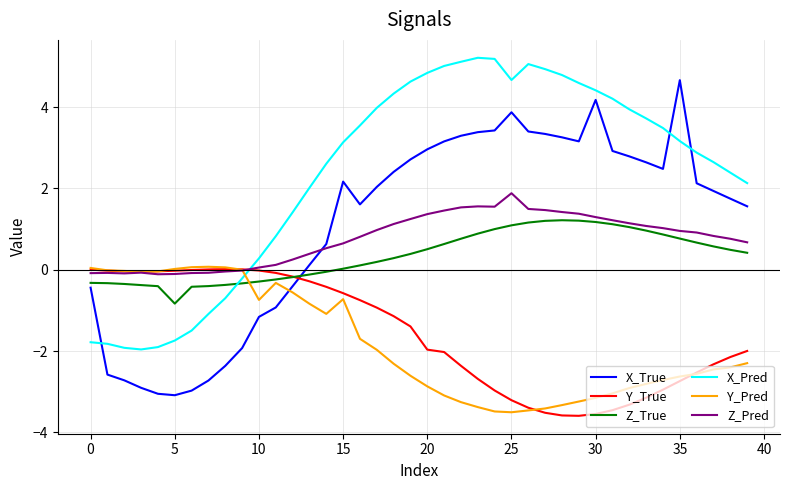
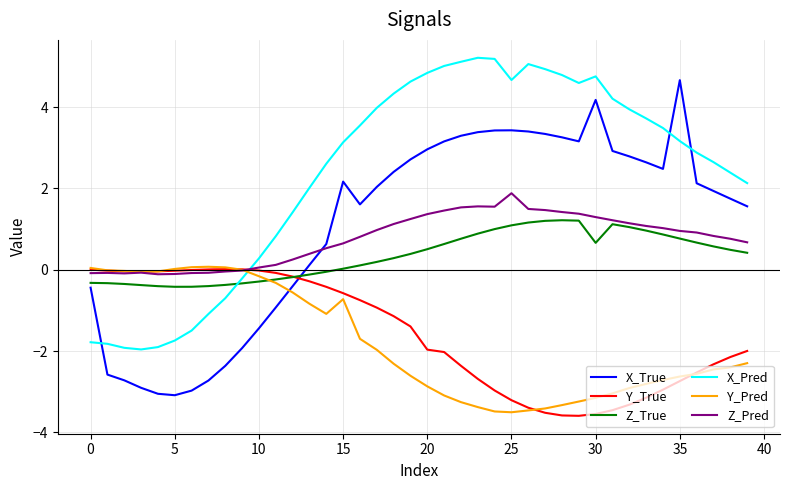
Z_True, 5: -0.8 -> -0.4
X_True, 10: -1.2 -> -1.4
Y_Pred, 10: -0.7 -> -0.2
X_True, 25: 3.9 -> 3.4
Z_True, 30: 1.2 -> 0.7
X_Pred, 30: 4.4 -> 4.8
